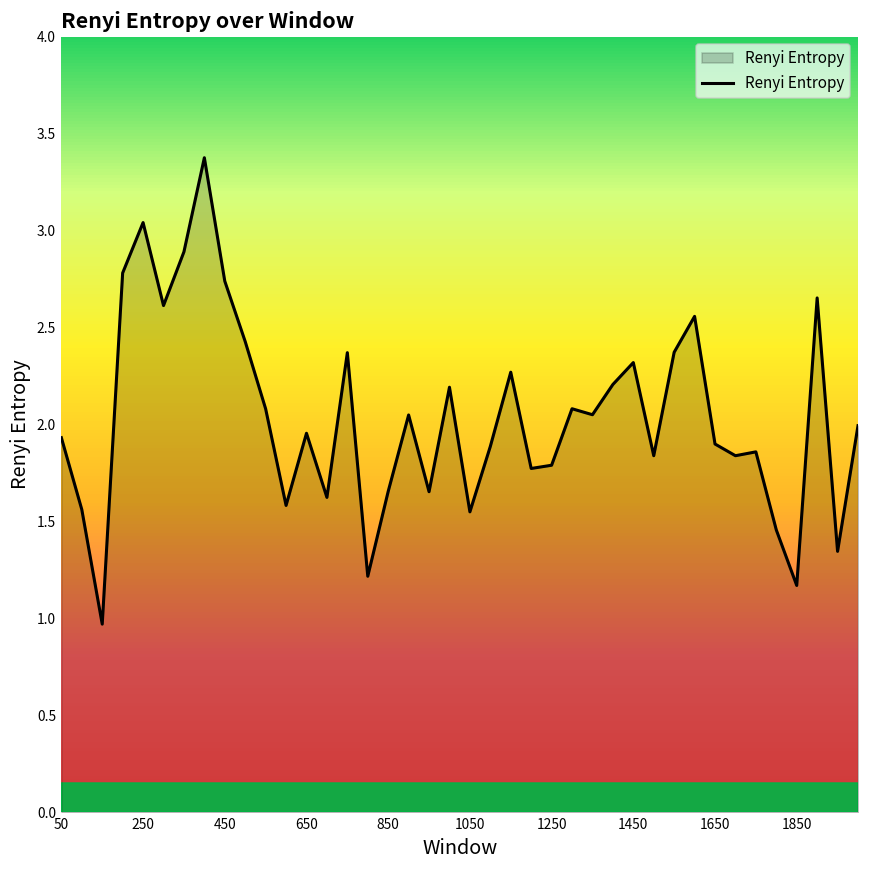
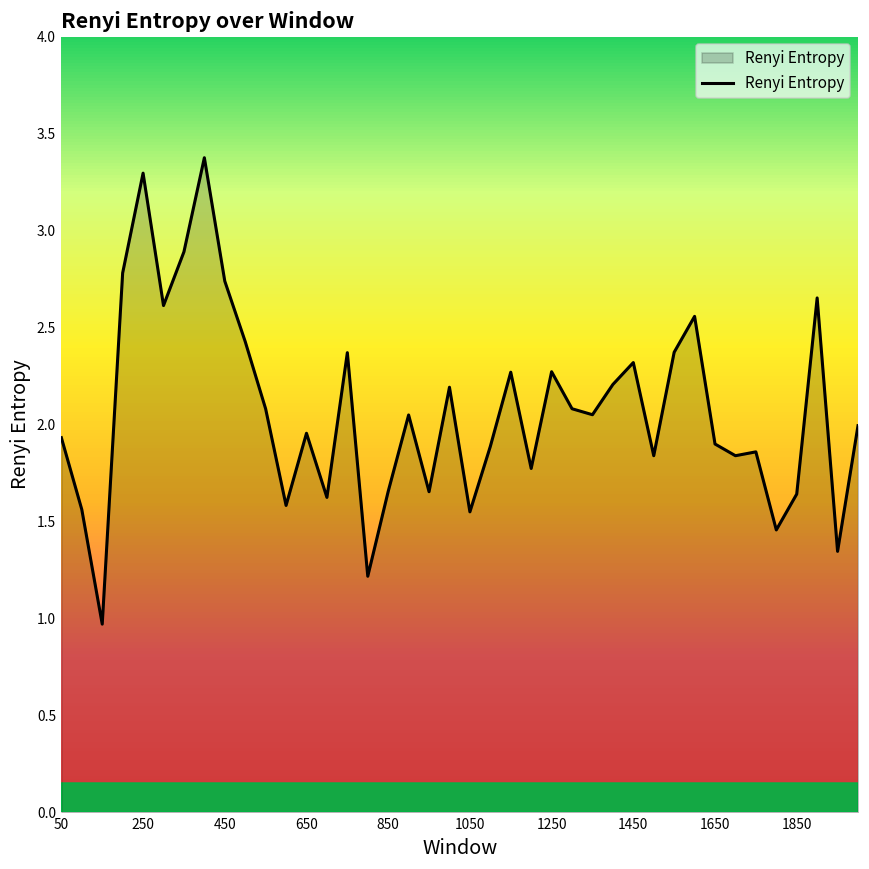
250: 3.04 -> 3.30
1250: 1.79 -> 2.27
1850: 1.17 -> 1.64
